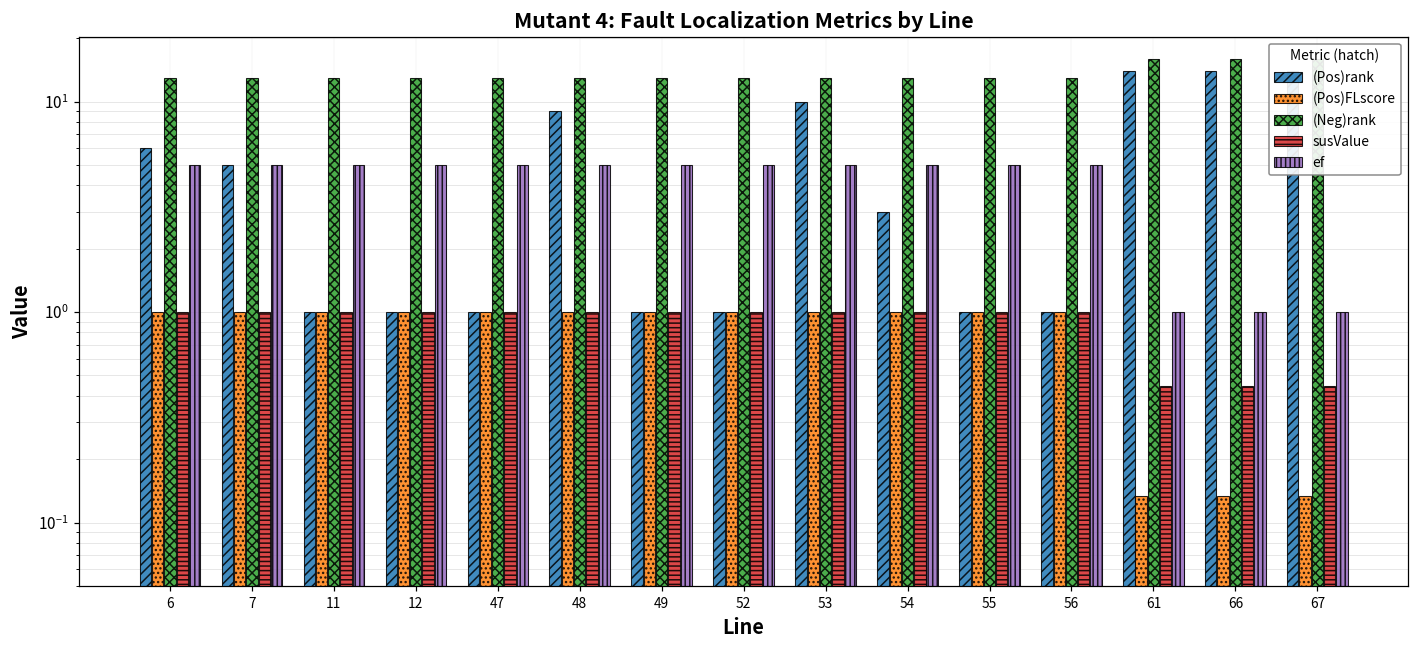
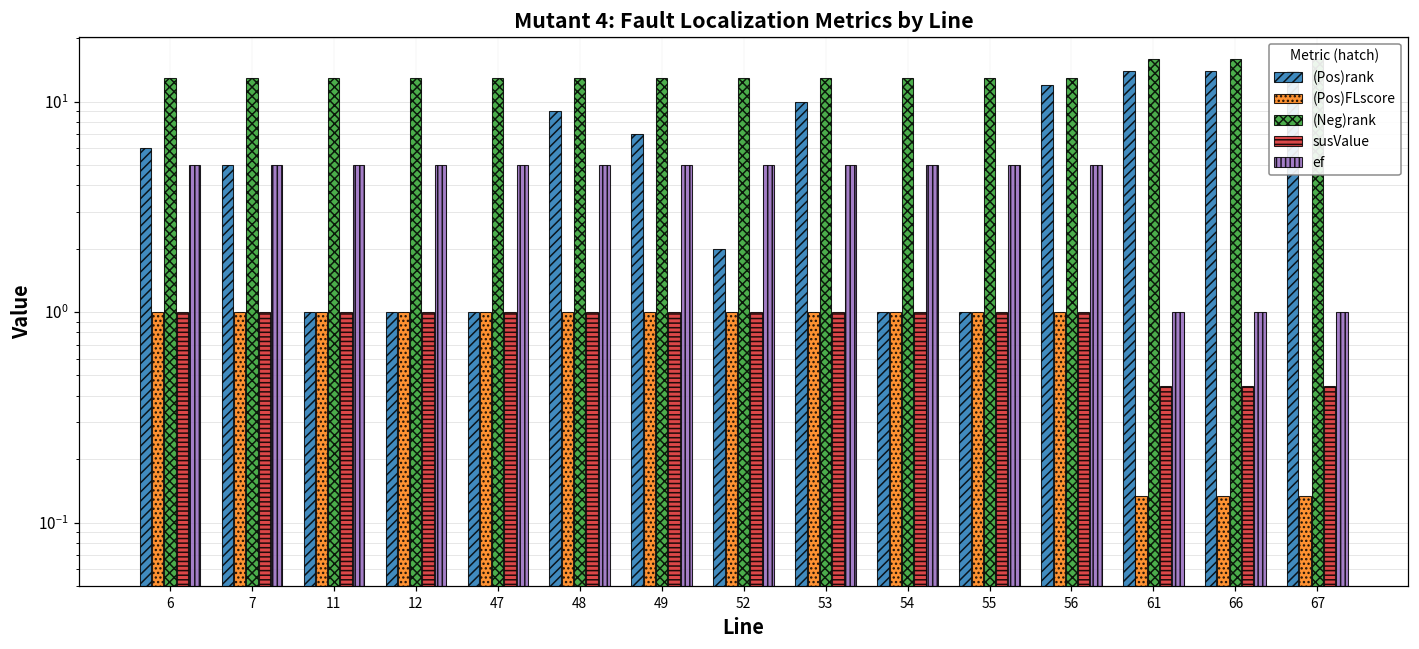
(Pos)rank, 49: 1 -> 7
(Pos)rank, 52: 1 -> 2
(Pos)rank, 54: 3 -> 1
(Pos)rank, 56: 1 -> 12
